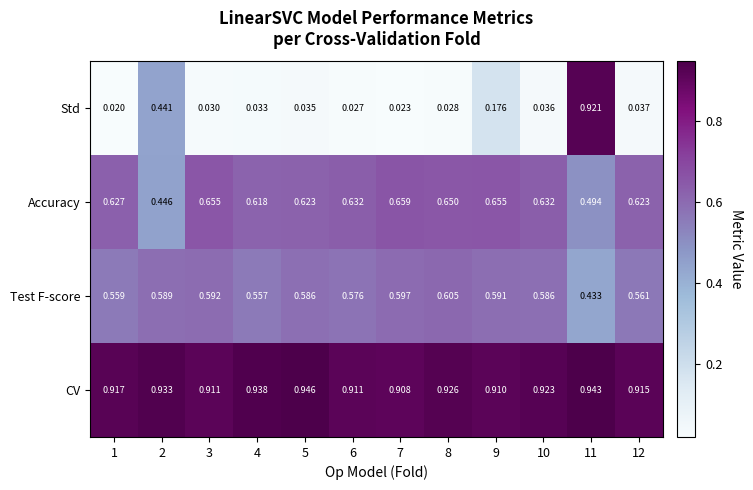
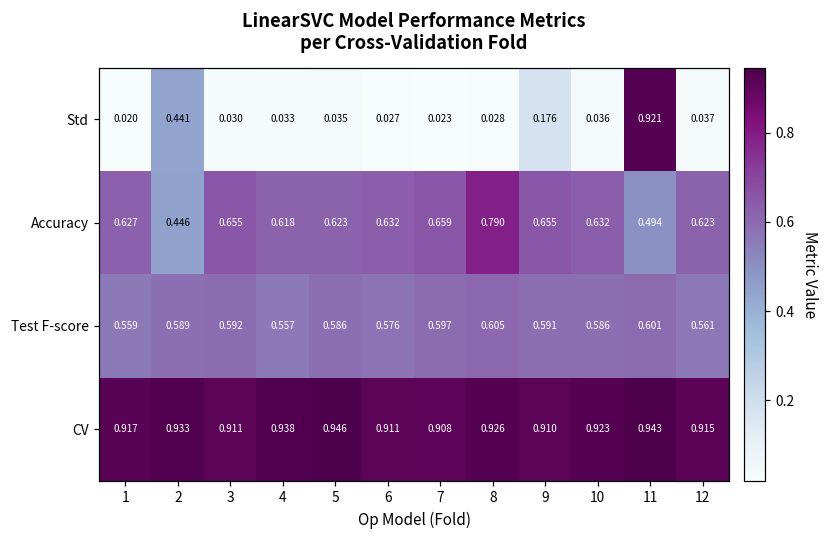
Accuracy, 8: 0.650 -> 0.790
Test F-score, 11: 0.433 -> 0.601
